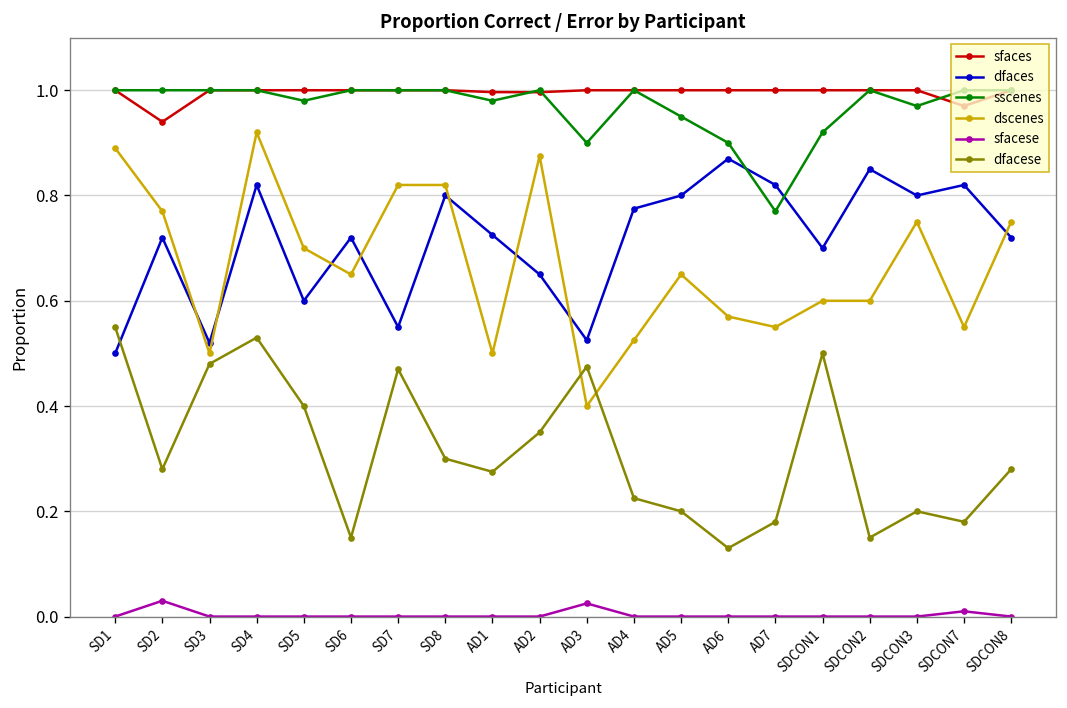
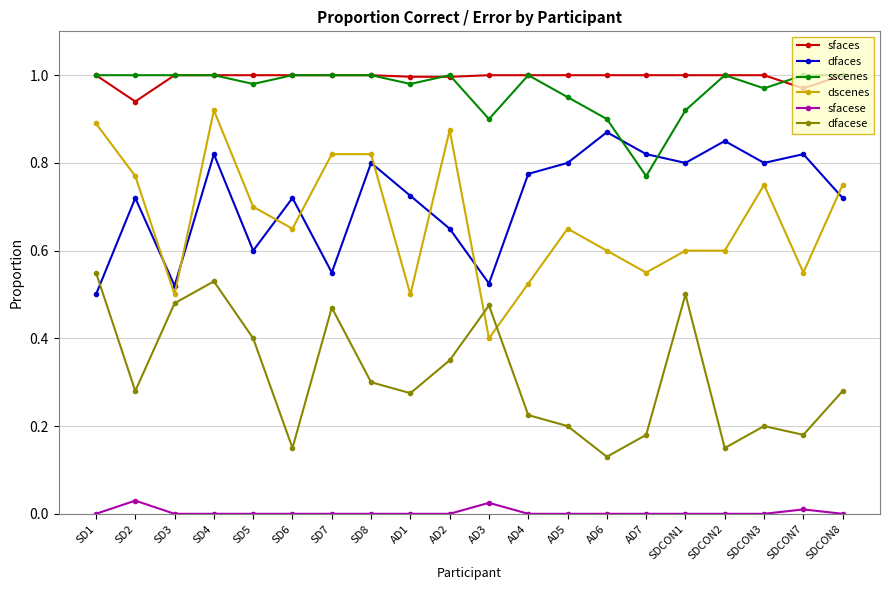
dscenes, AD6: 0.57 -> 0.60
dfaces, SDCON1: 0.7 -> 0.8
